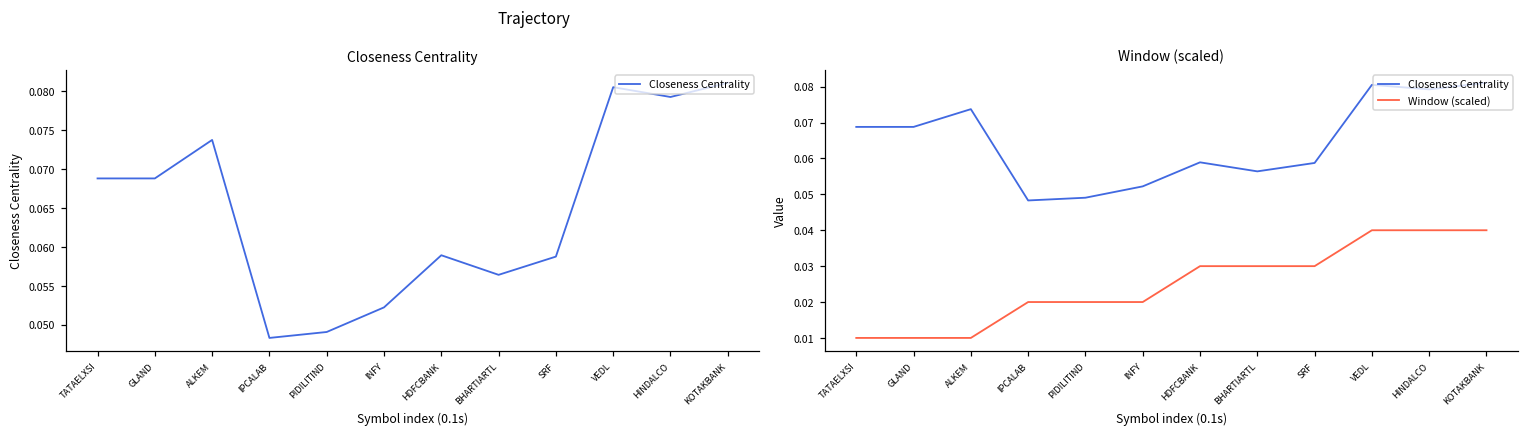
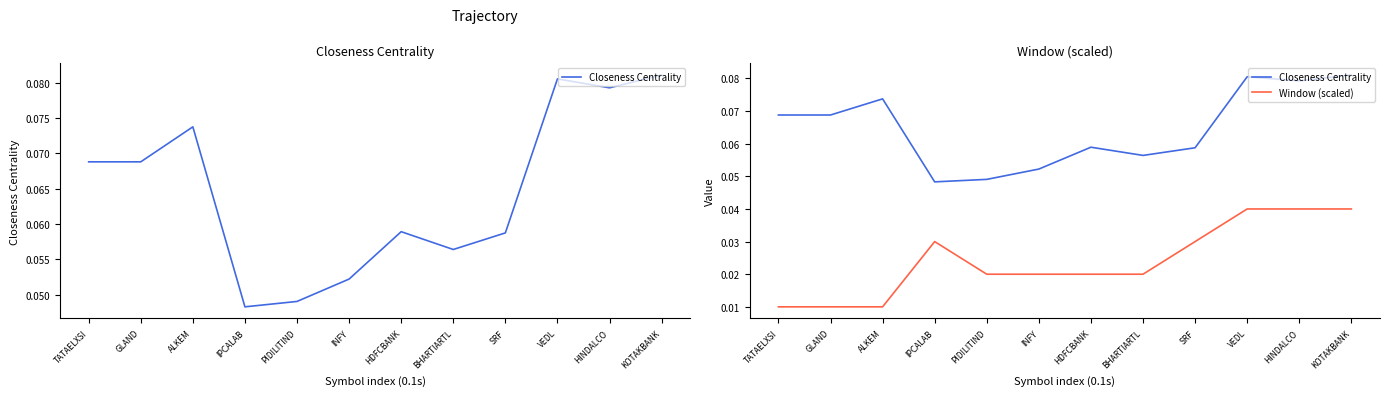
Window (scaled), Window (scaled), IPCALAB: 0.020 -> 0.030
Window (scaled), Window (scaled), HDFCBANK: 0.030 -> 0.020
Window (scaled), Window (scaled), BHARTIARTL: 0.030 -> 0.020
